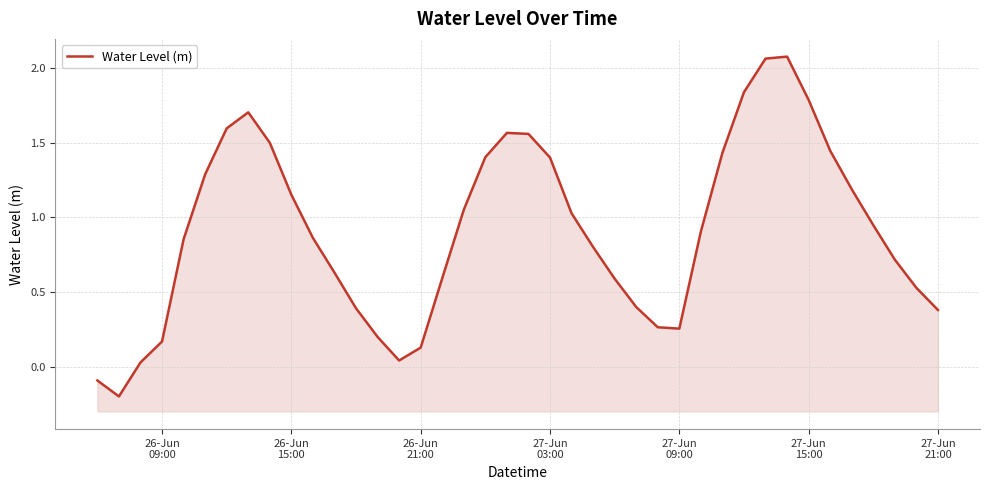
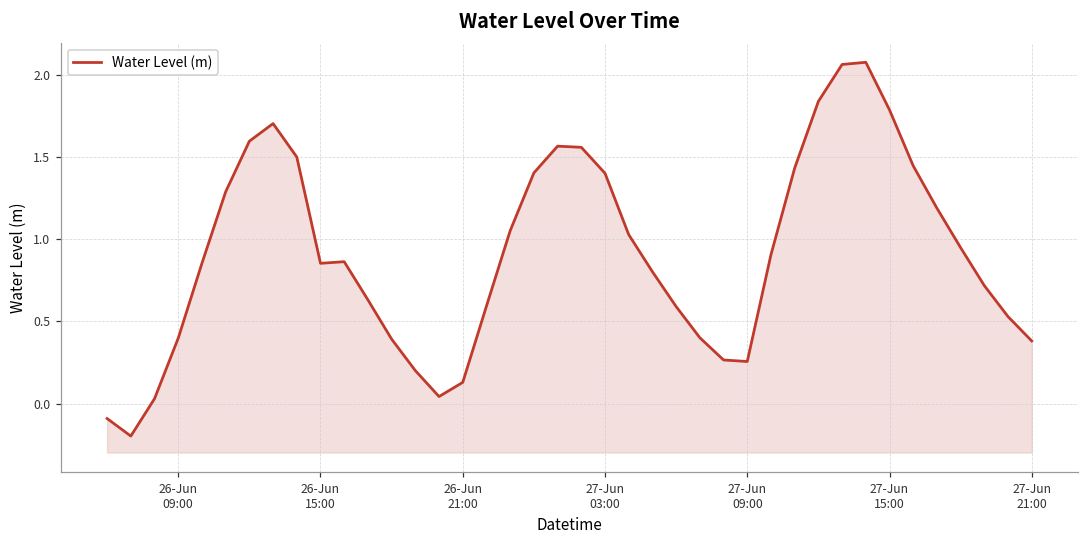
26-Jun 09:00: 0.17 -> 0.40
26-Jun 15:00: 1.15 -> 0.85
